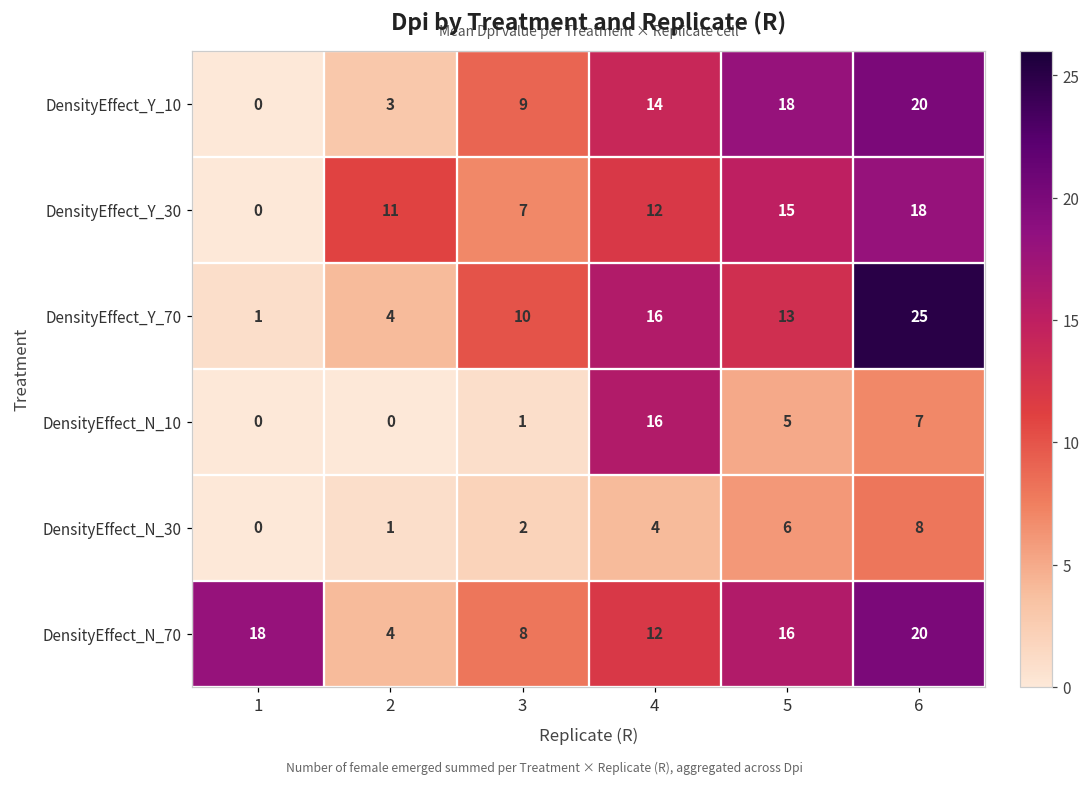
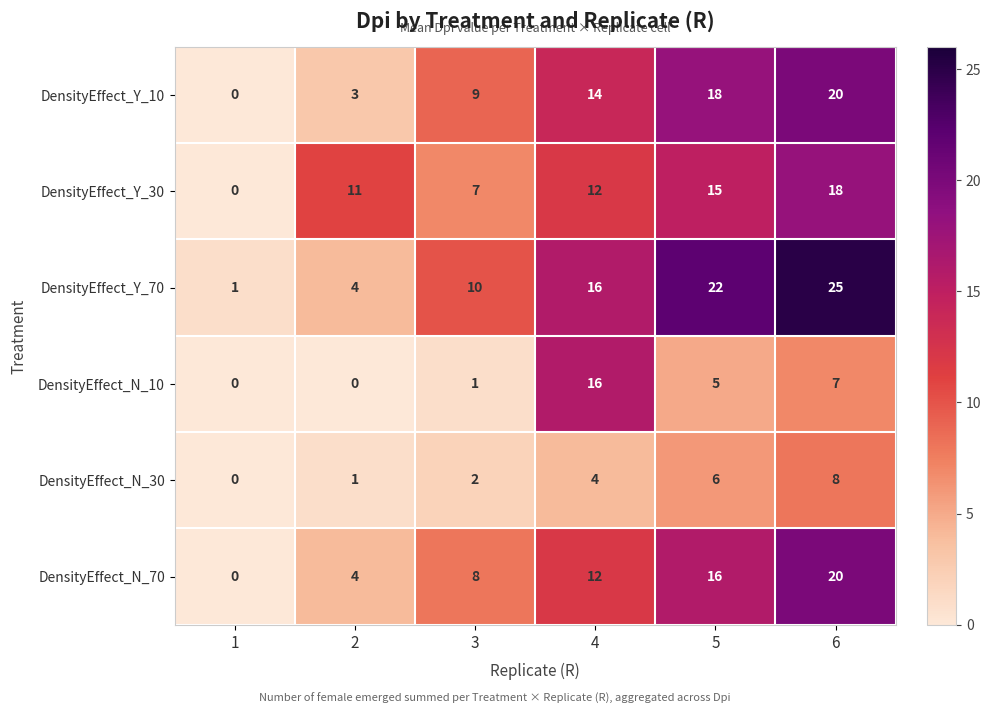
DensityEffect_Y_70, 5: 13 -> 22
DensityEffect_N_70, 1: 18 -> 0
